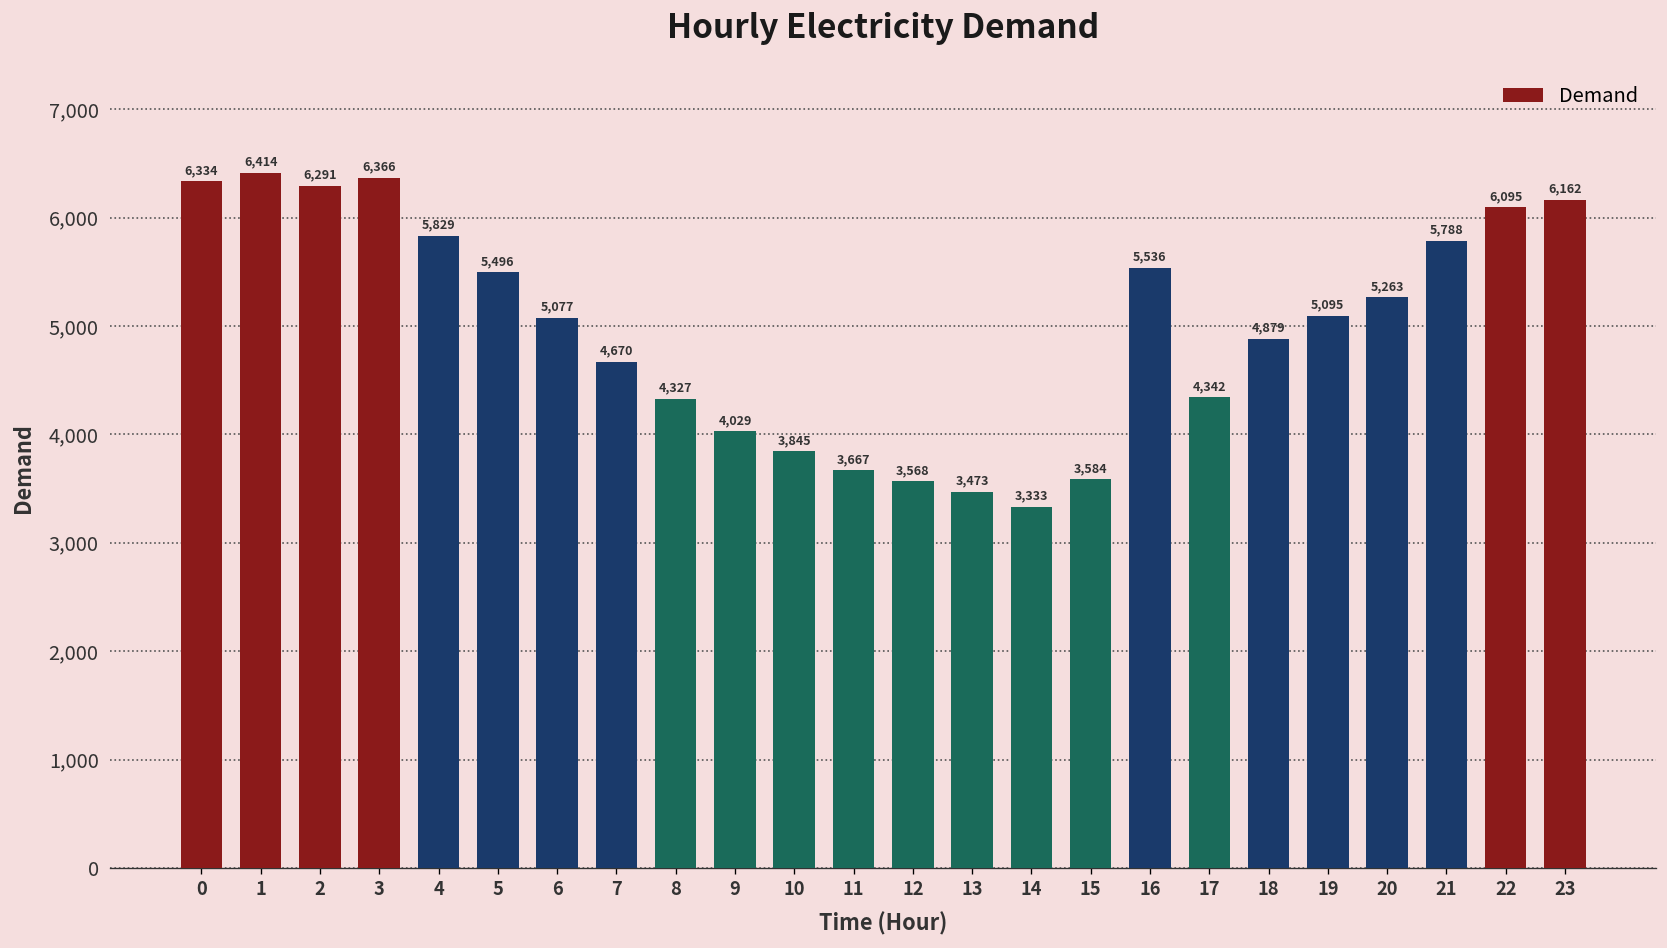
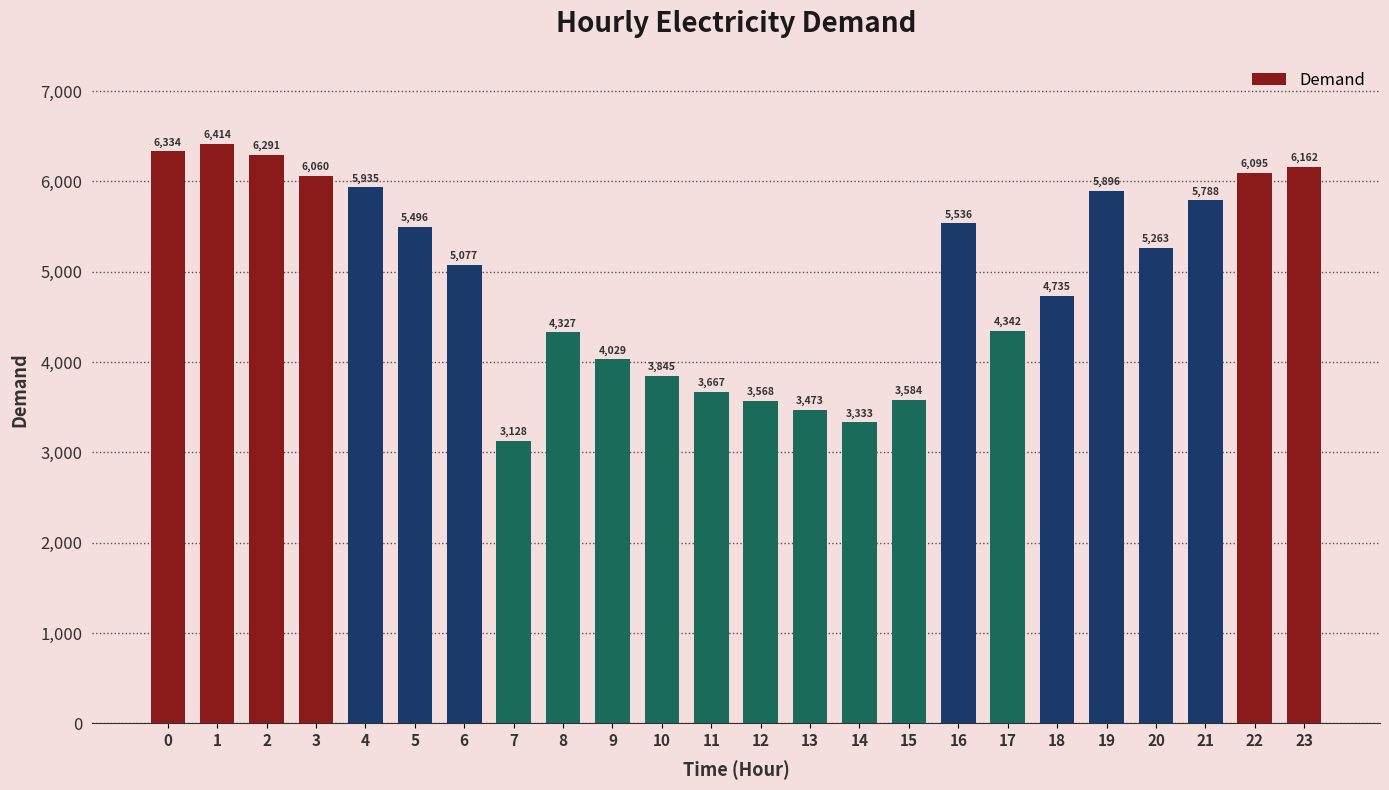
3: 6,366 -> 6,060
4: 5,829 -> 5,935
7: 4,670 -> 3,128
18: 4,879 -> 4,735
19: 5,095 -> 5,896
